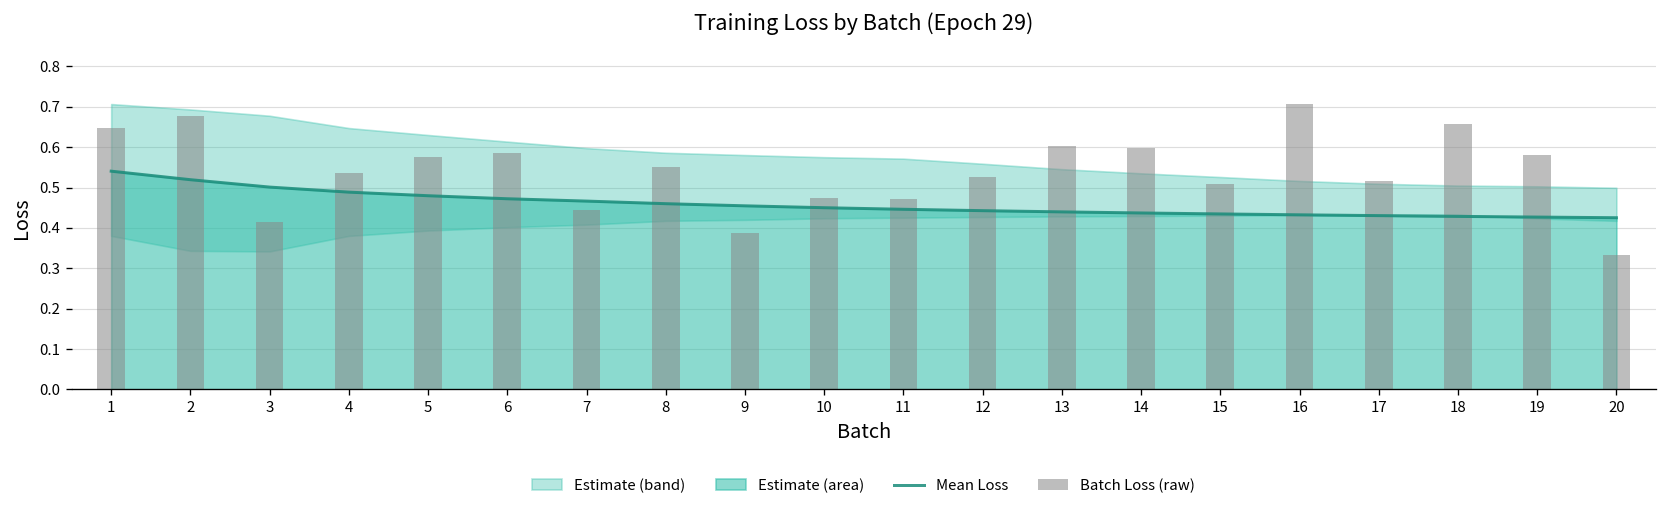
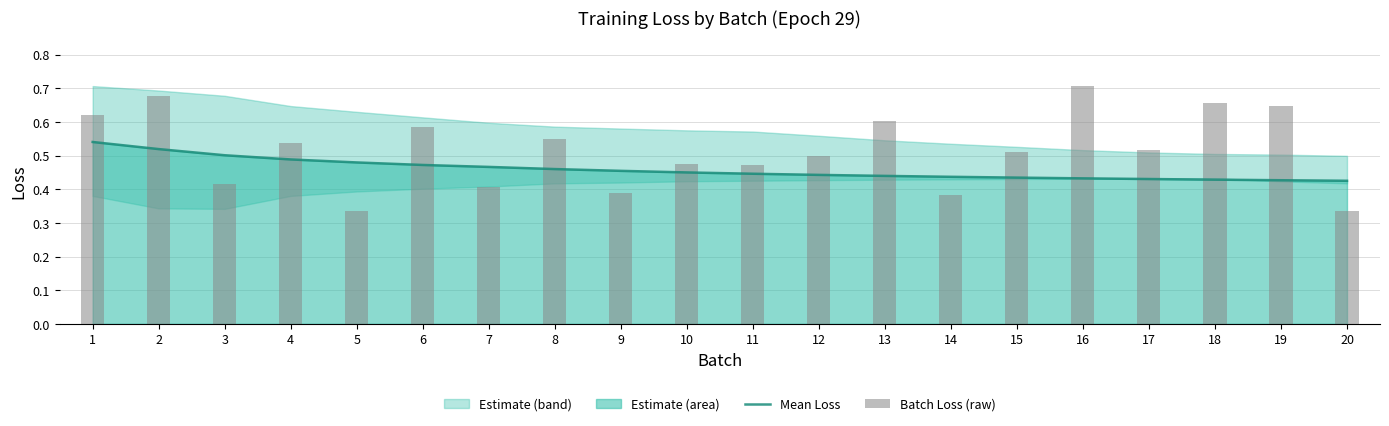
Batch Loss (raw), 1: 0.65 -> 0.62
Batch Loss (raw), 5: 0.58 -> 0.34
Batch Loss (raw), 7: 0.45 -> 0.41
Batch Loss (raw), 12: 0.53 -> 0.50
Batch Loss (raw), 14: 0.60 -> 0.38
Batch Loss (raw), 19: 0.58 -> 0.65
